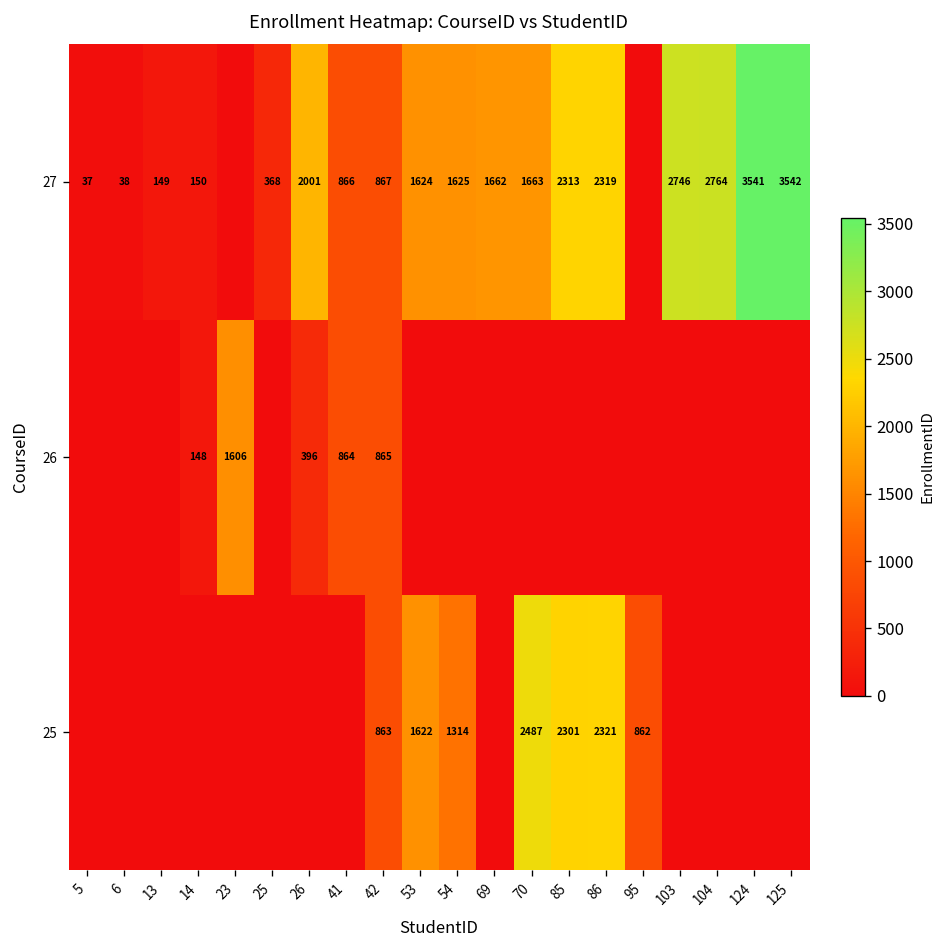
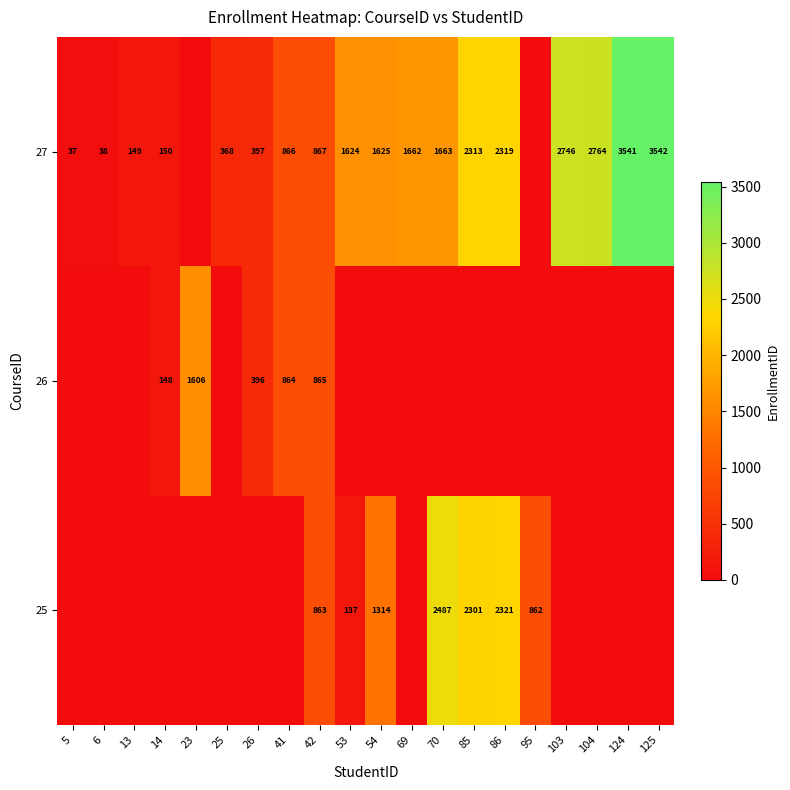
27, 26: 2001 -> 397
25, 53: 1622 -> 137
